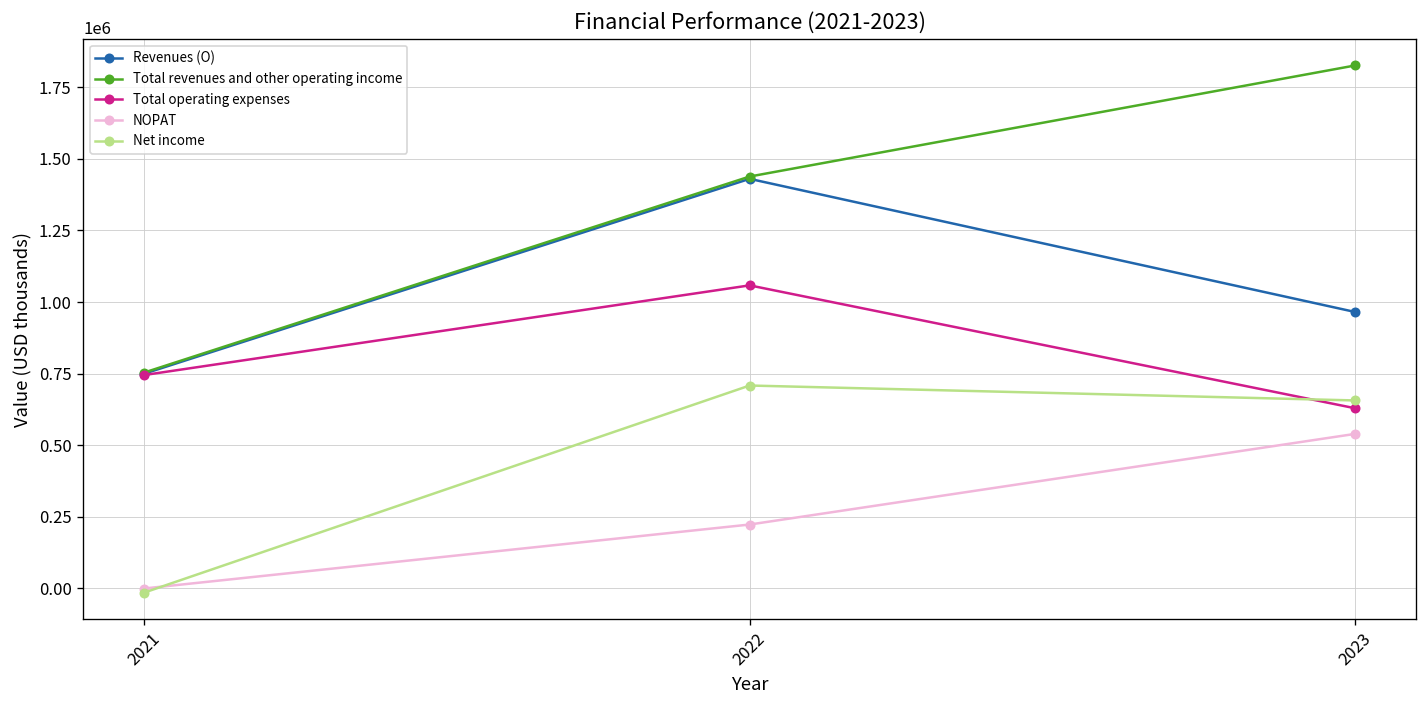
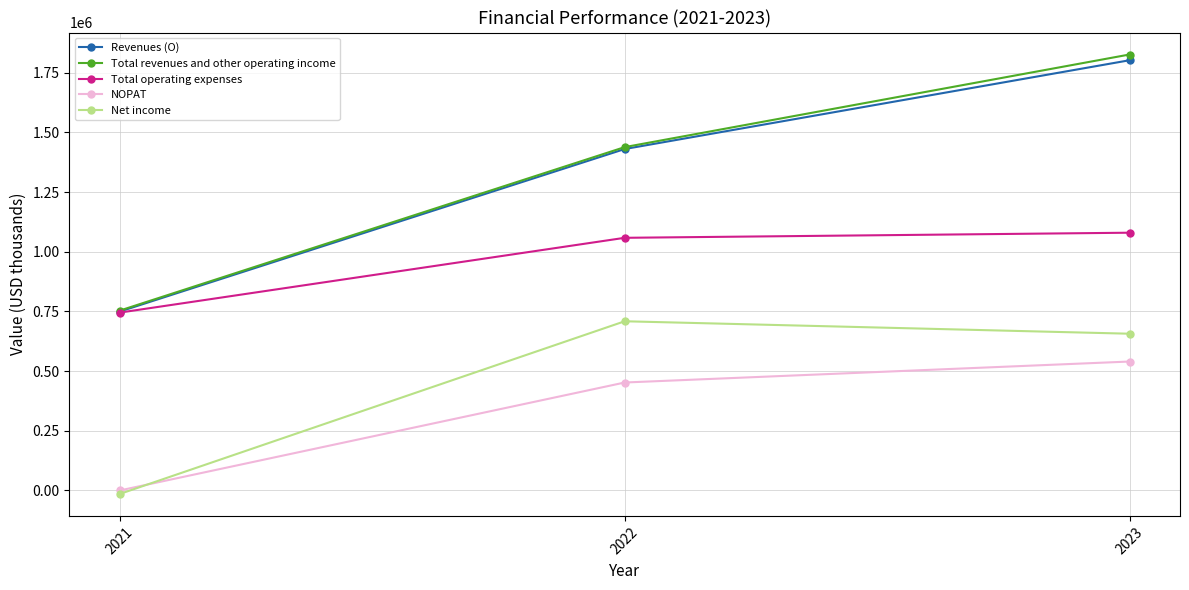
NOPAT, 2022: 220000 -> 450000
Revenues (O), 2023: 970000 -> 1800000
Total operating expenses, 2023: 630000 -> 1080000
